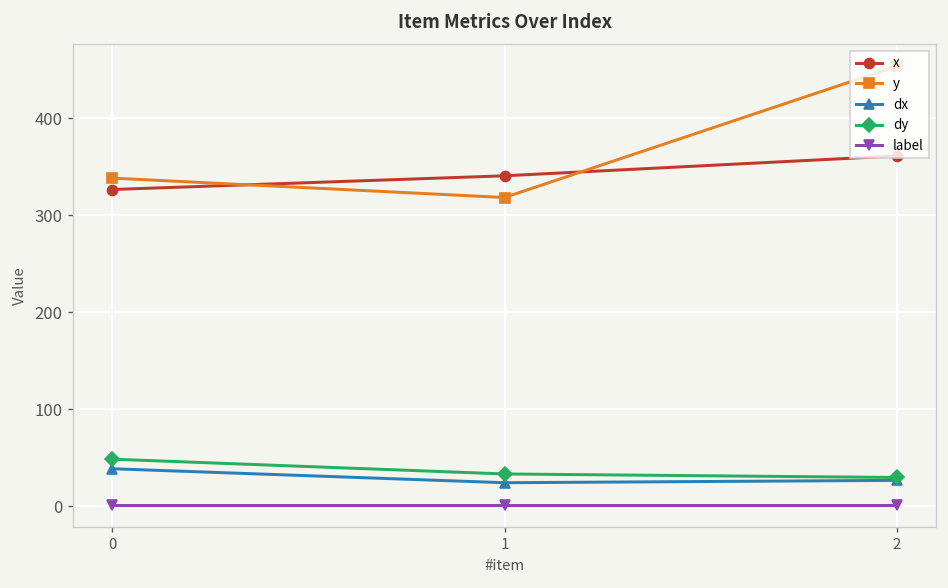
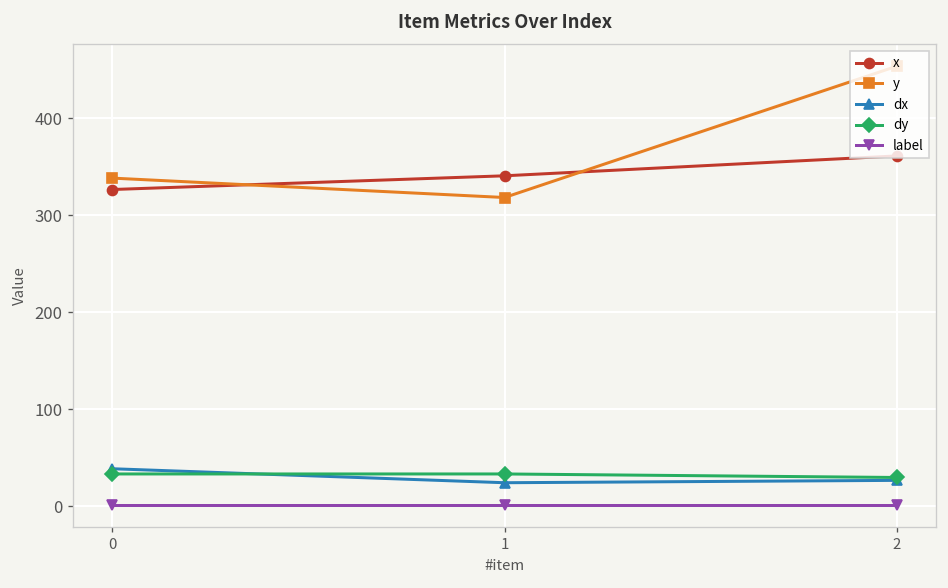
dy, 0: 50 -> 30
